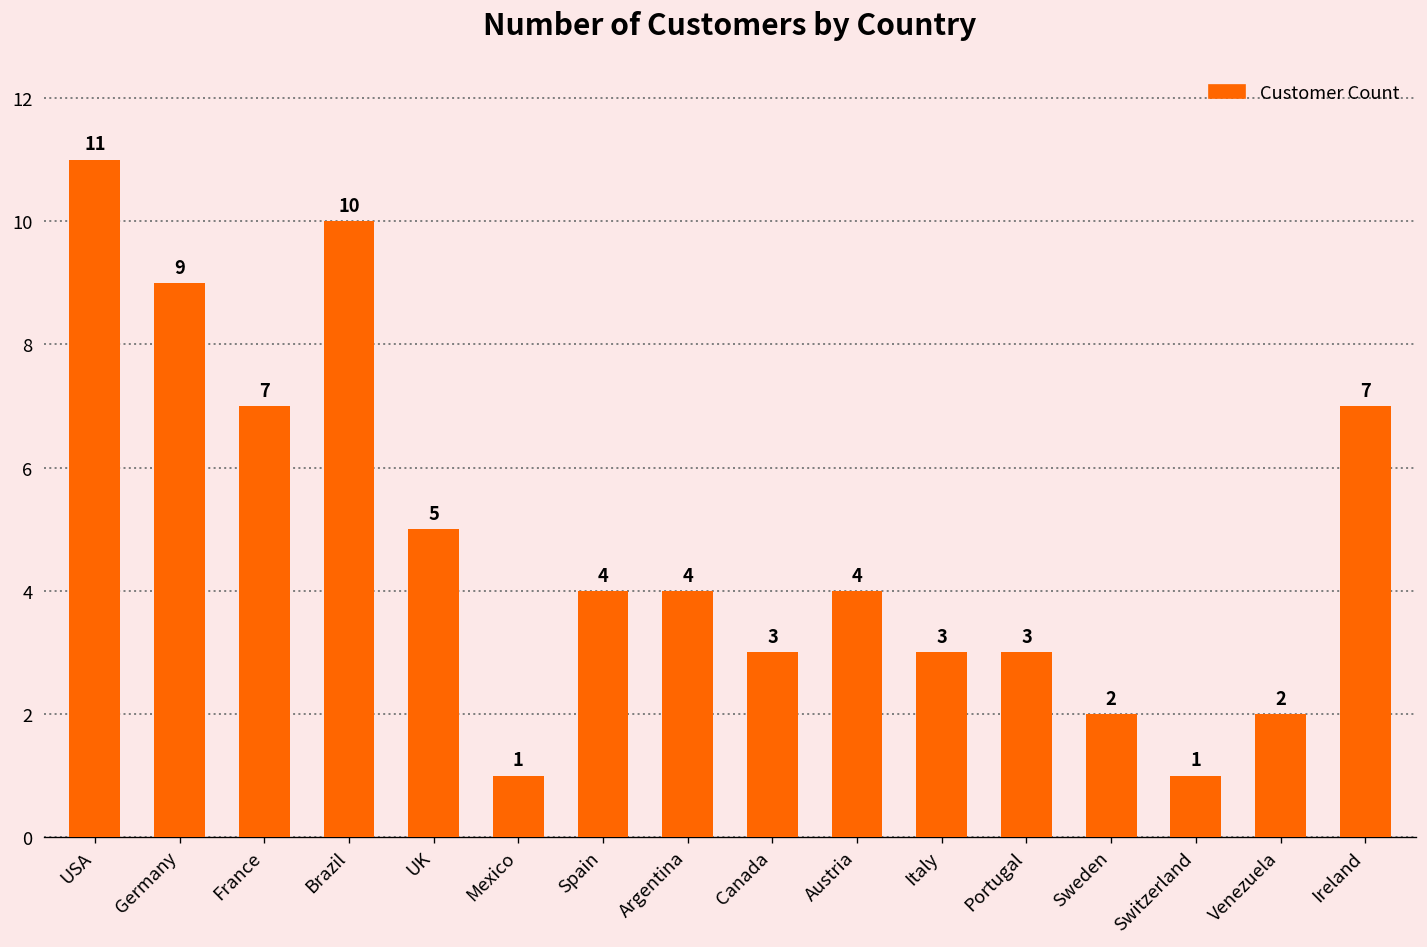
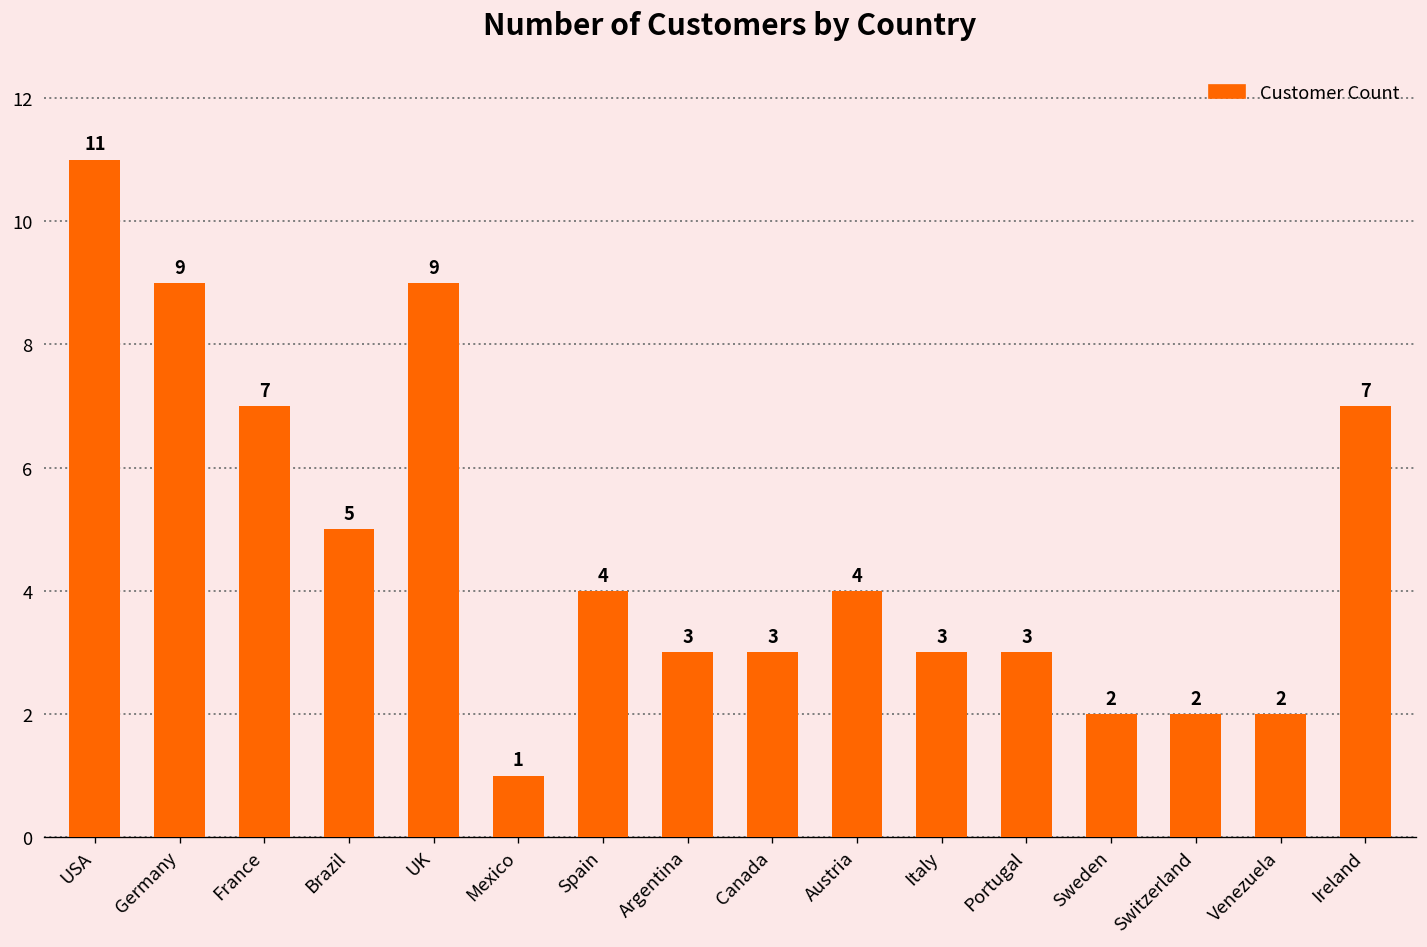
Brazil: 10 -> 5
UK: 5 -> 9
Argentina: 4 -> 3
Switzerland: 1 -> 2
